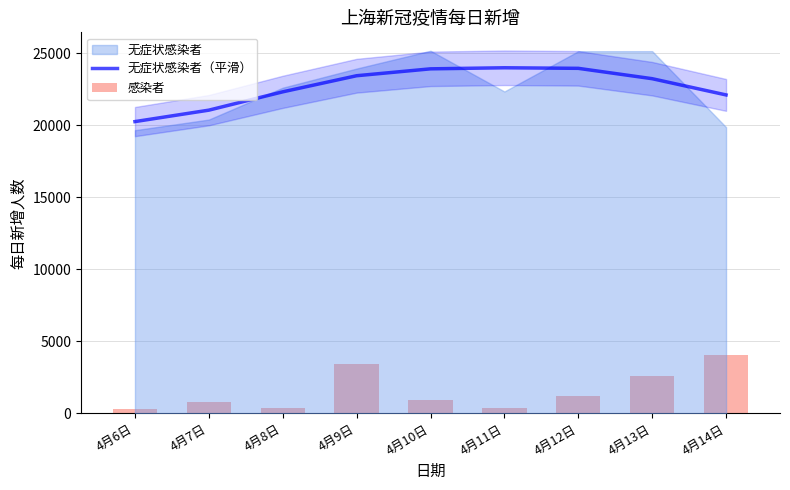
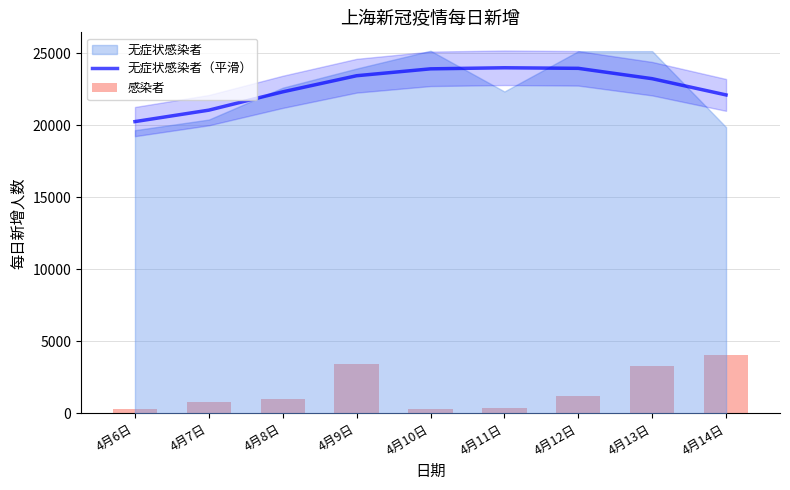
感染者, 4月8日: 400 -> 1000
感染者, 4月10日: 900 -> 300
感染者, 4月13日: 2600 -> 3300
